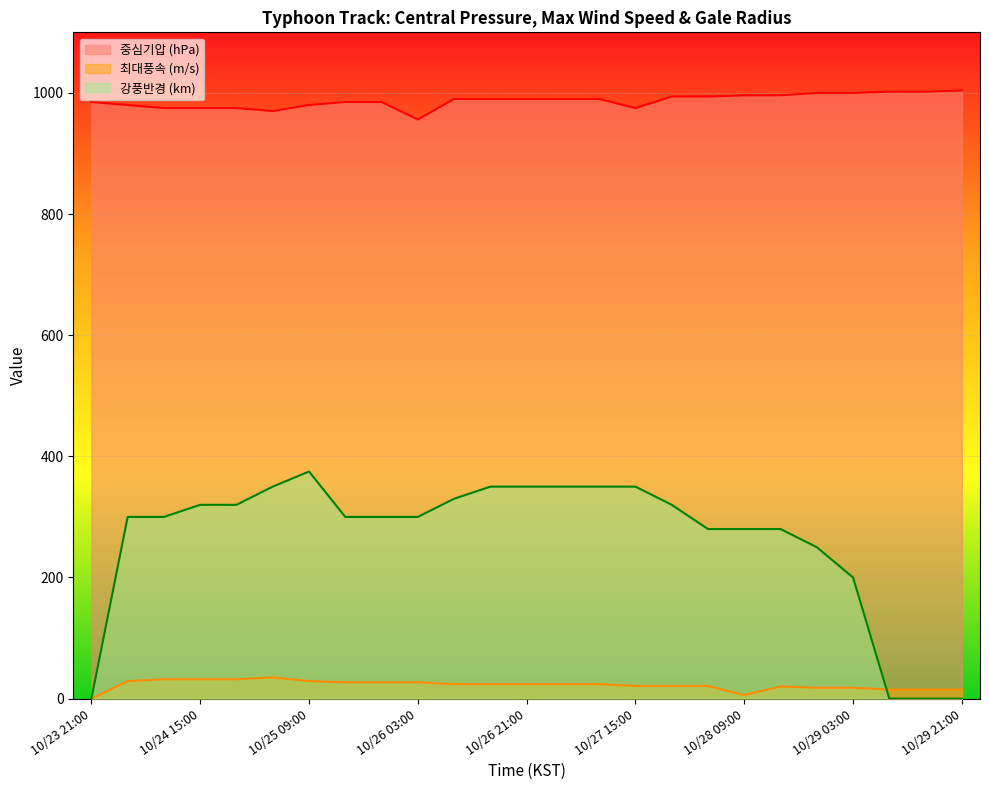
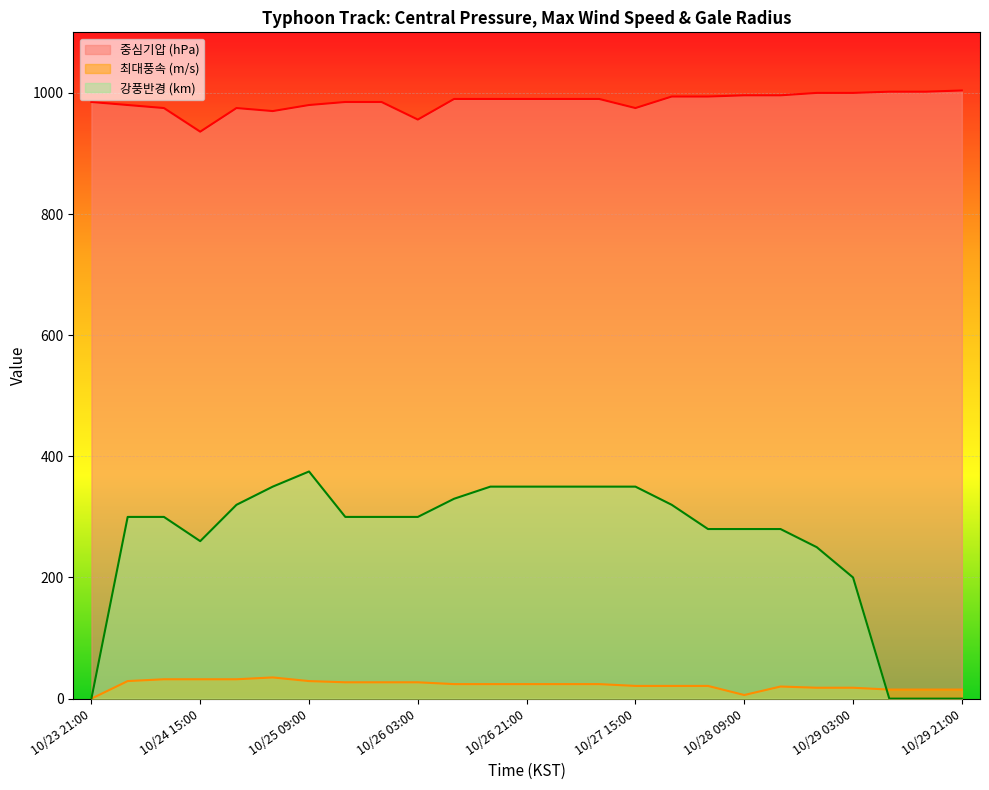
중심기압 (hPa), 10/24 15:00: 980 -> 940
강풍반경 (km), 10/24 15:00: 320 -> 260
